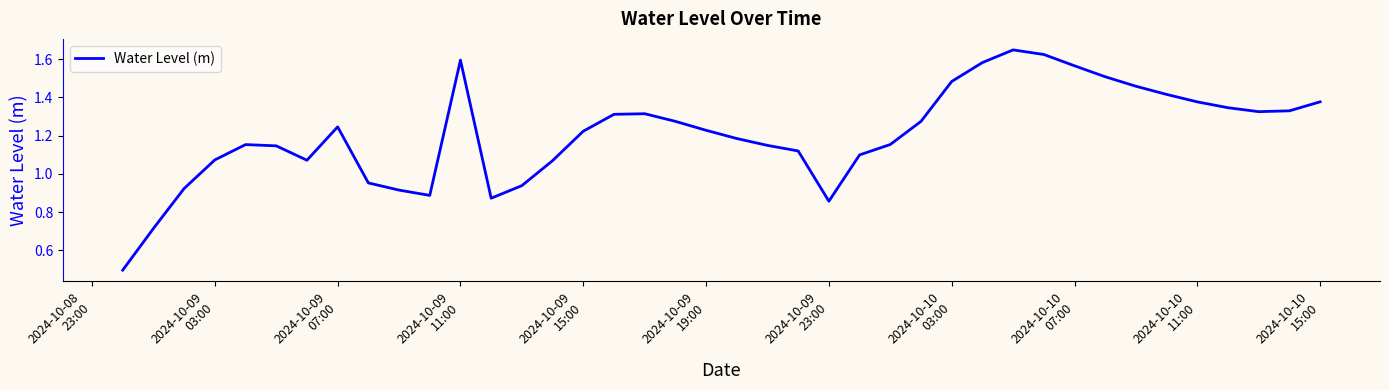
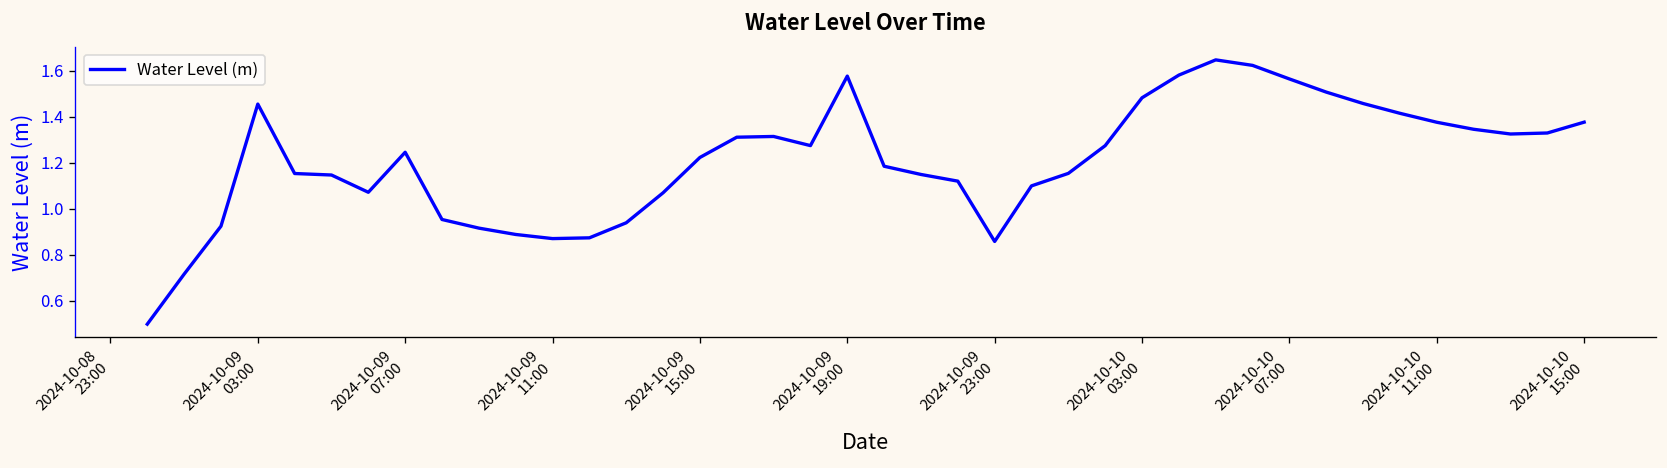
2024-10-09 03:00: 1.07 -> 1.46
2024-10-09 11:00: 1.59 -> 0.87
2024-10-09 19:00: 1.23 -> 1.58
